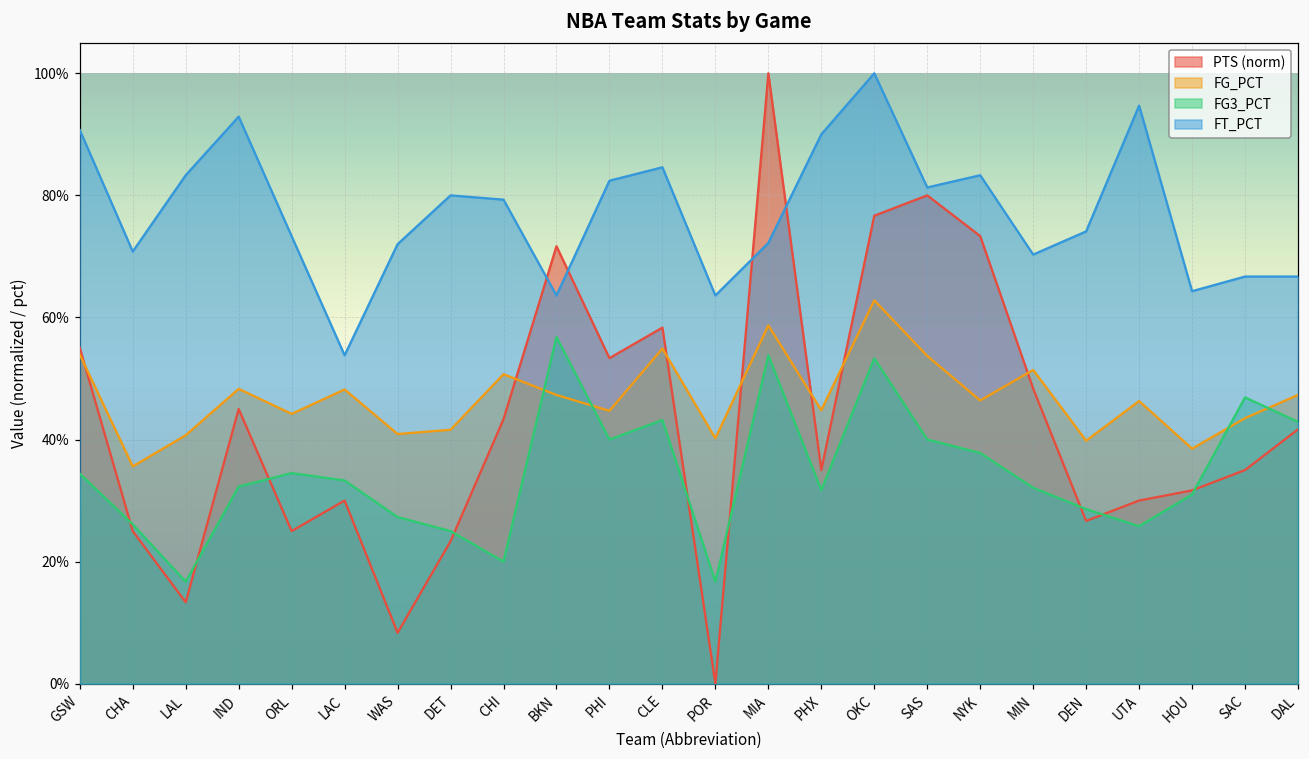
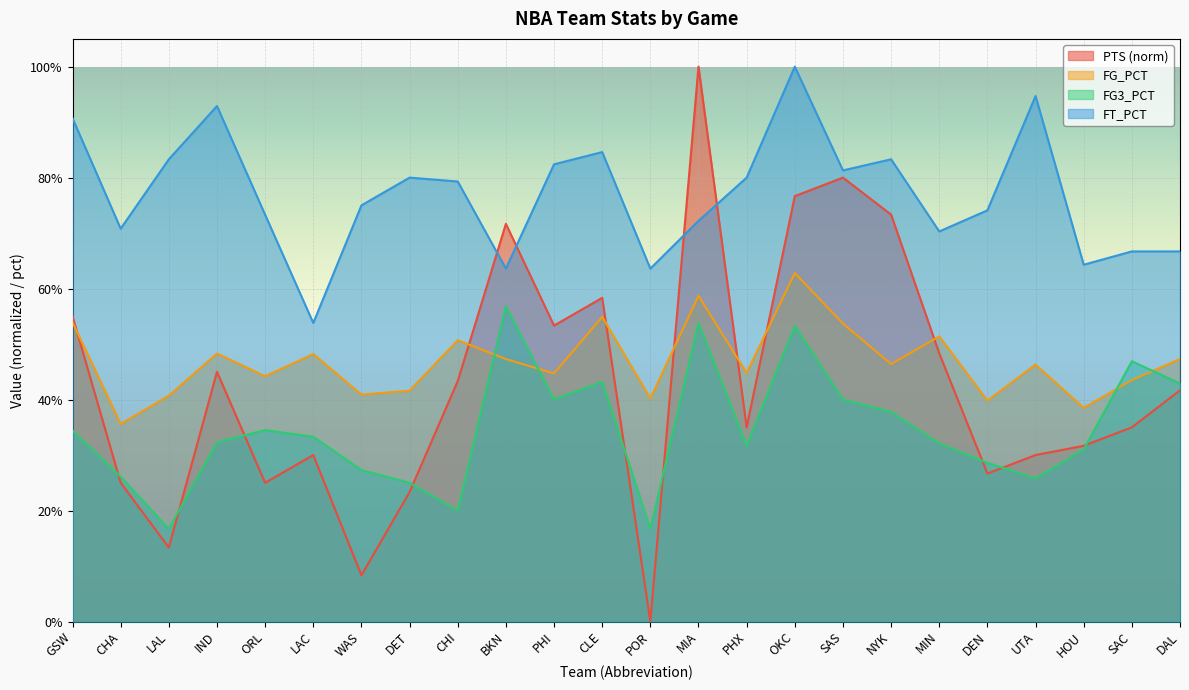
FT_PCT, WAS: 72% -> 75%
FT_PCT, PHX: 90% -> 80%
